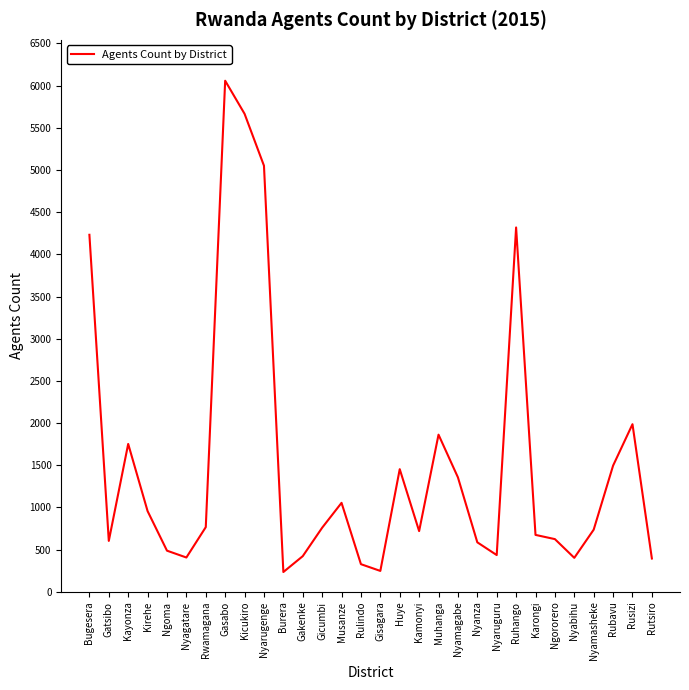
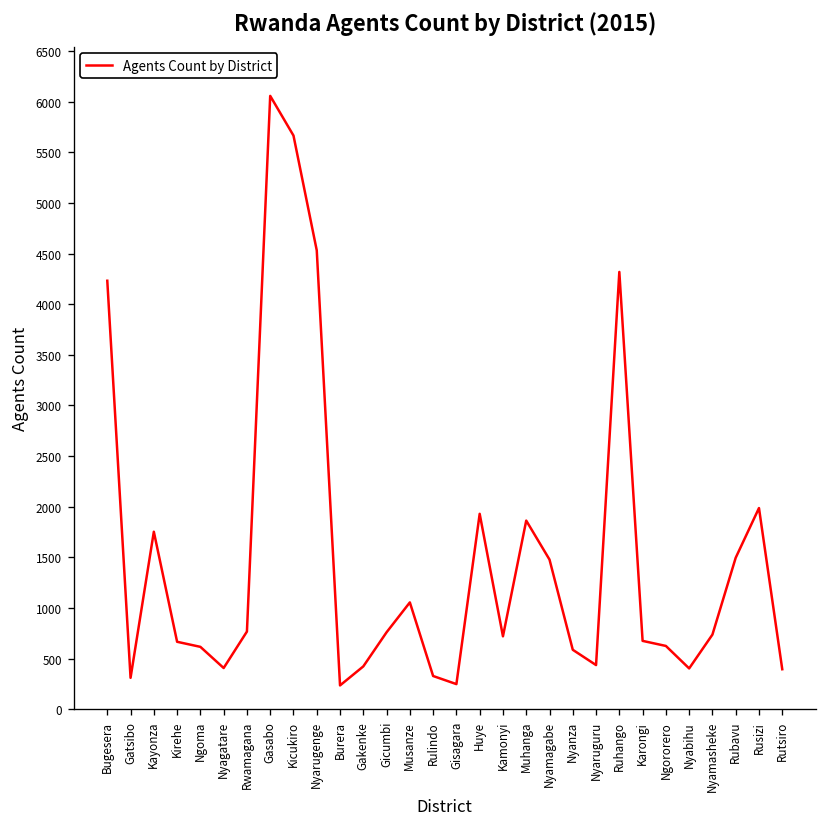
Gatsibo: 600 -> 300
Kirehe: 1000 -> 700
Ngoma: 500 -> 600
Nyarugenge: 5100 -> 4500
Huye: 1500 -> 1900
Nyamagabe: 1400 -> 1500
